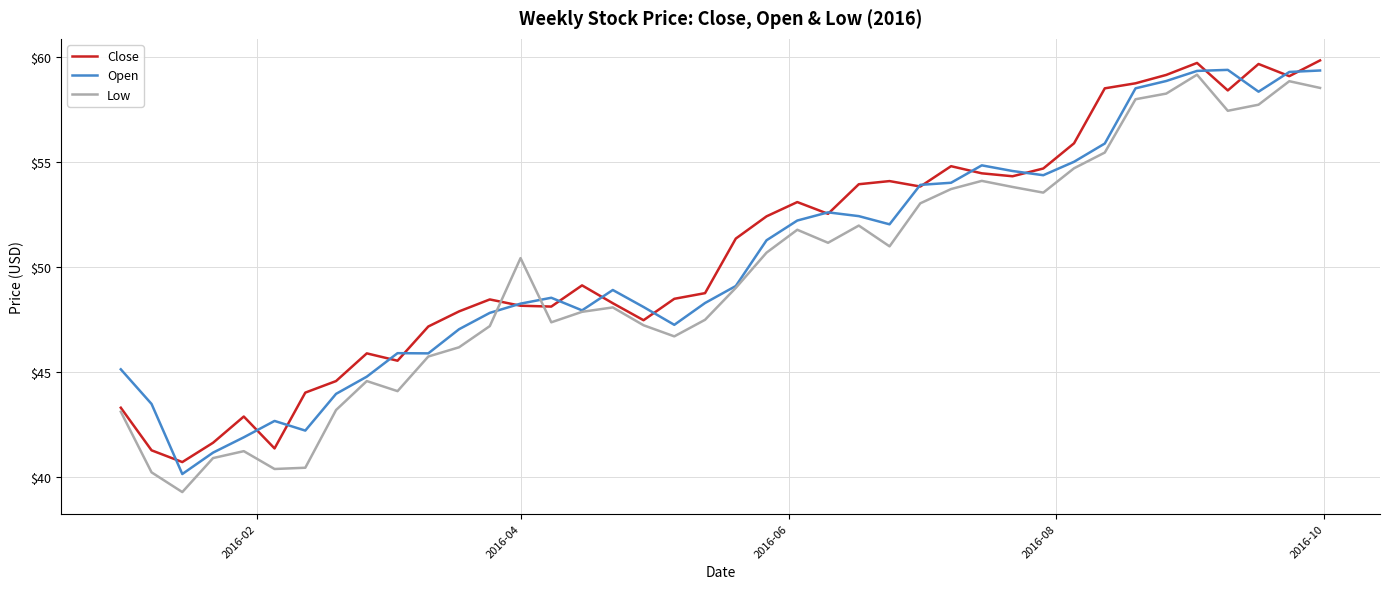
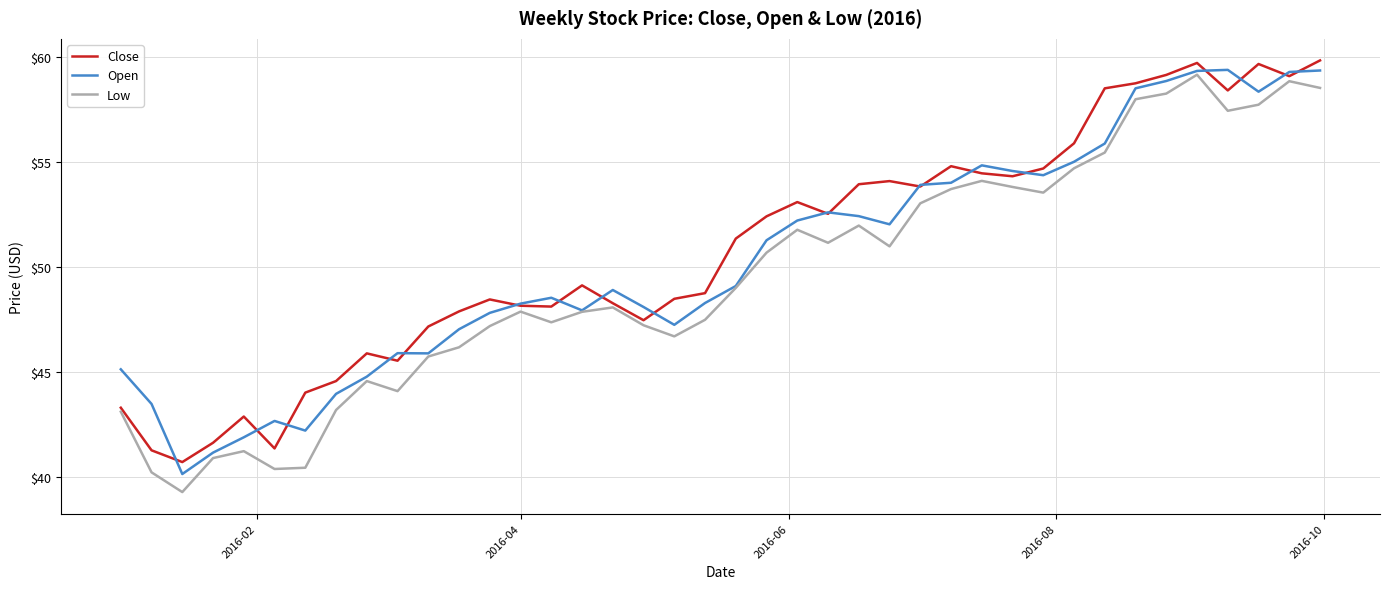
Low, 2016-04: $50.4 -> $47.9
